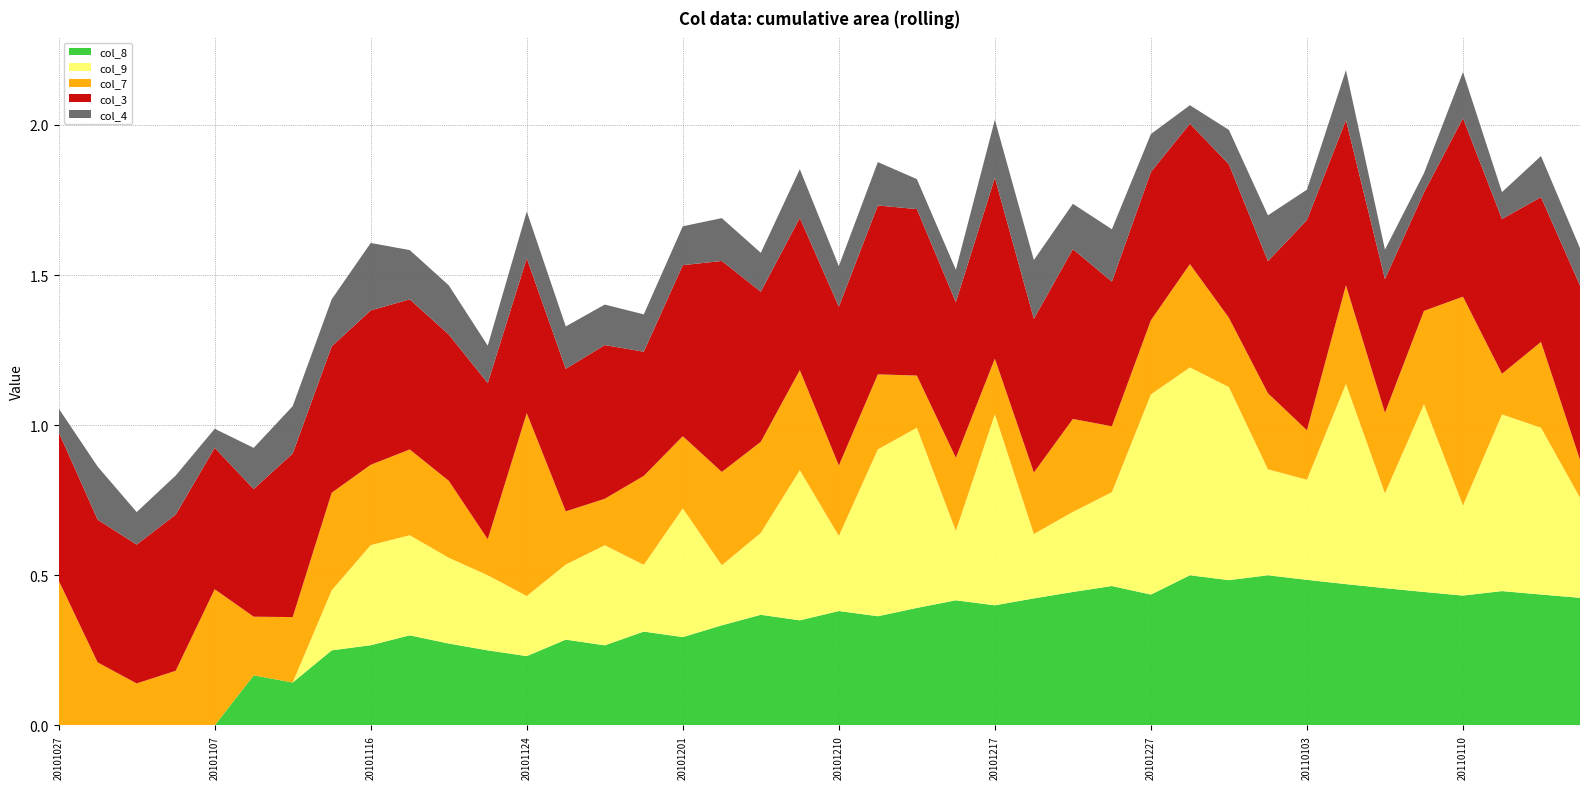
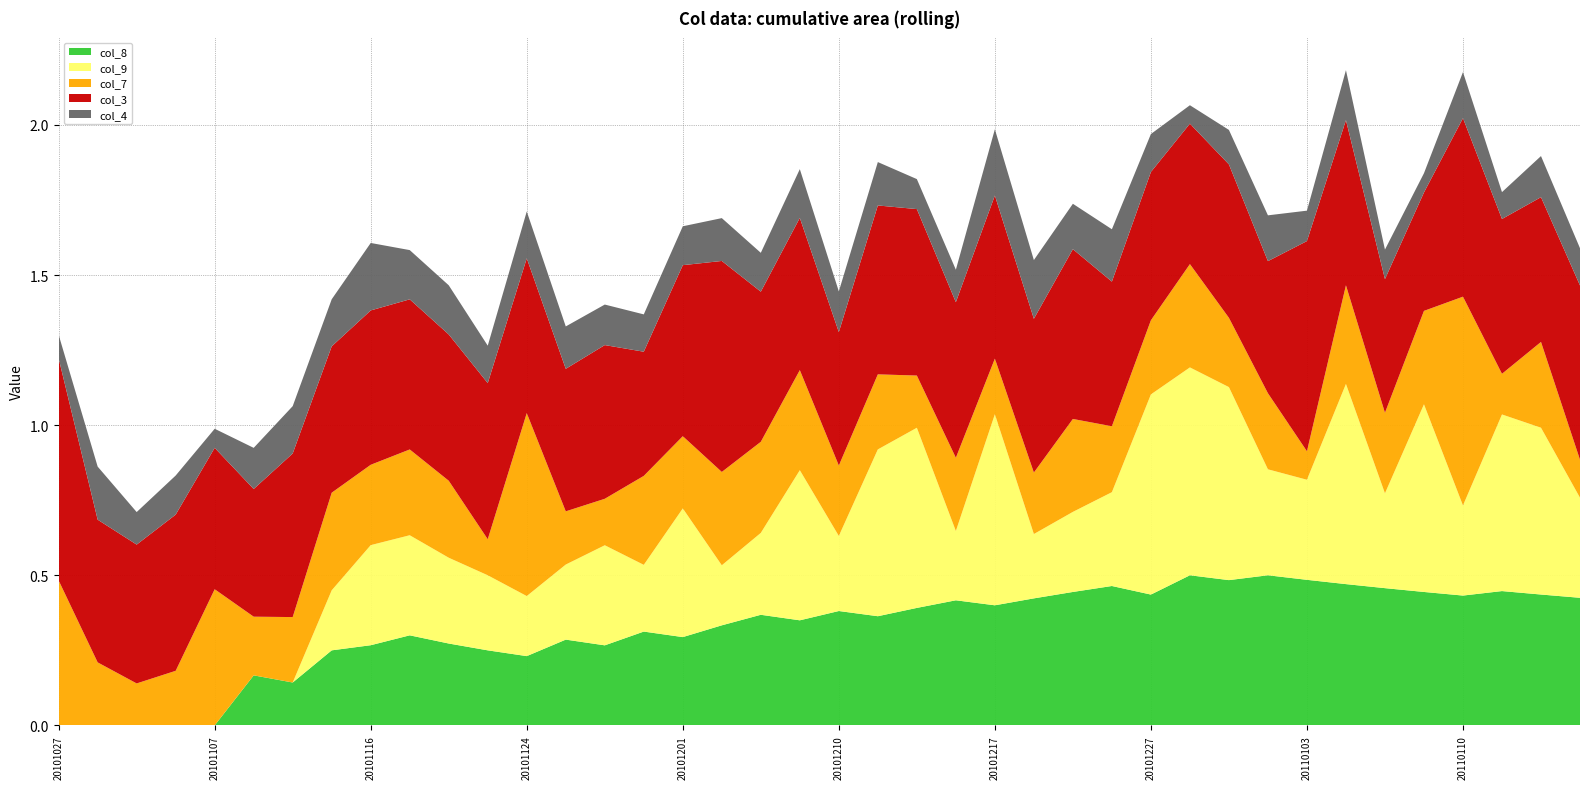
col_3, 20101027: 0.49 -> 0.74
col_3, 20101210: 0.53 -> 0.44
col_3, 20101217: 0.60 -> 0.54
col_4, 20101217: 0.19 -> 0.22
col_7, 20110103: 0.16 -> 0.09
